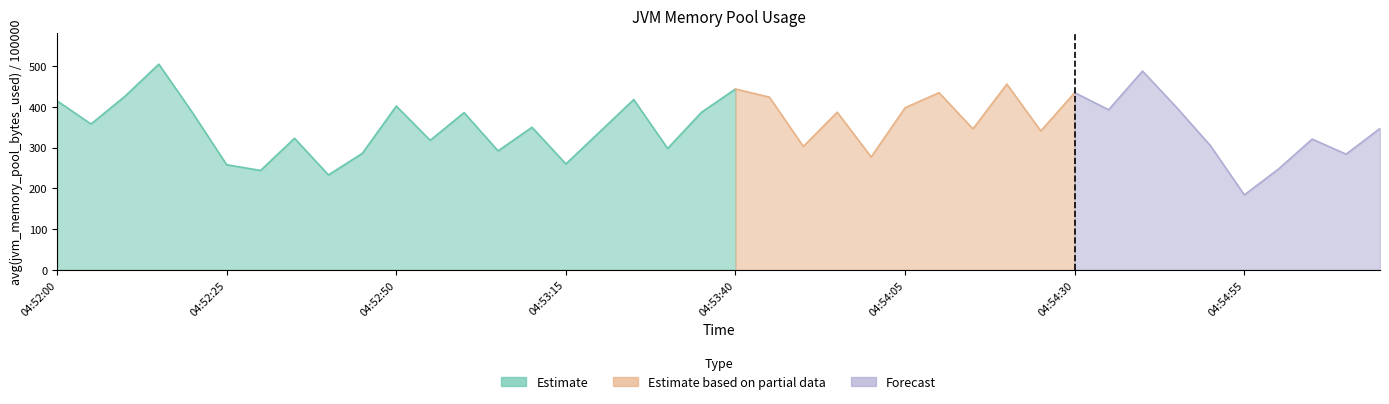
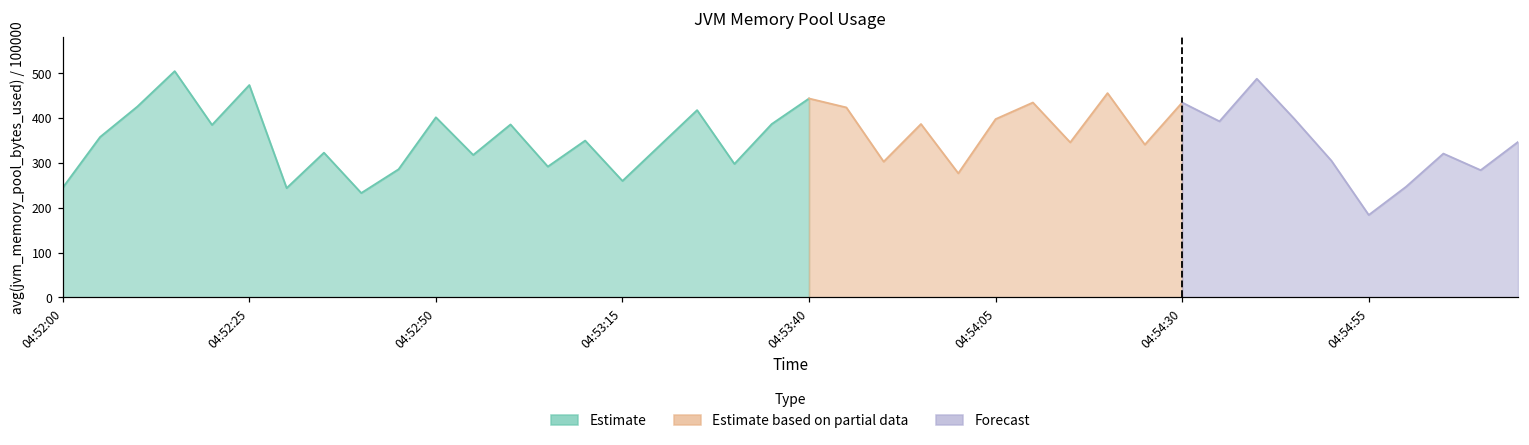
Estimate, 04:52:00: 420 -> 250
Estimate, 04:52:25: 260 -> 470
